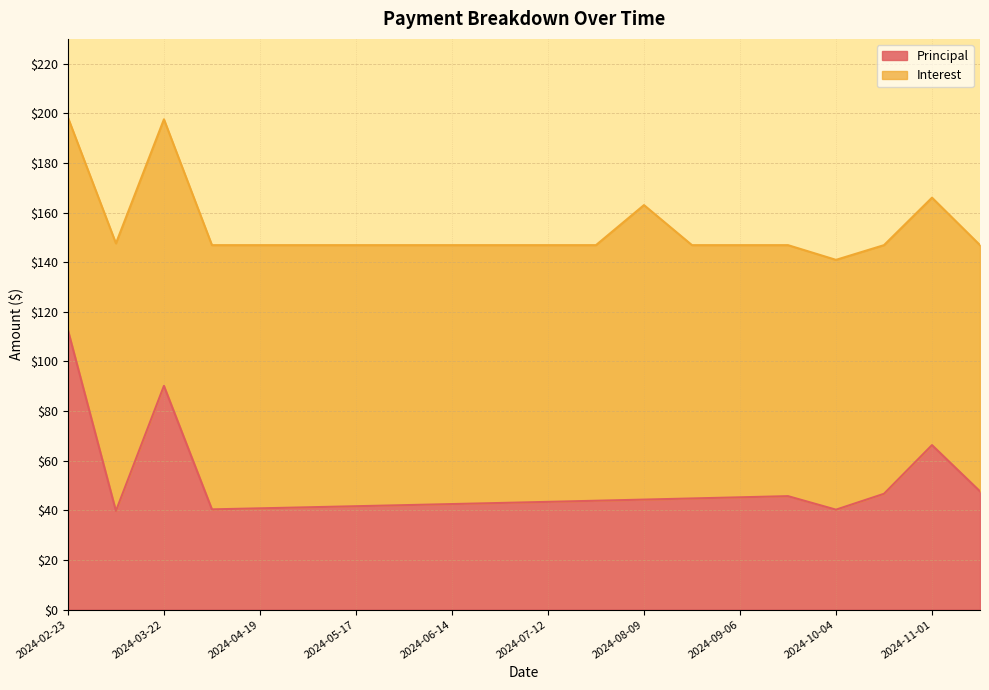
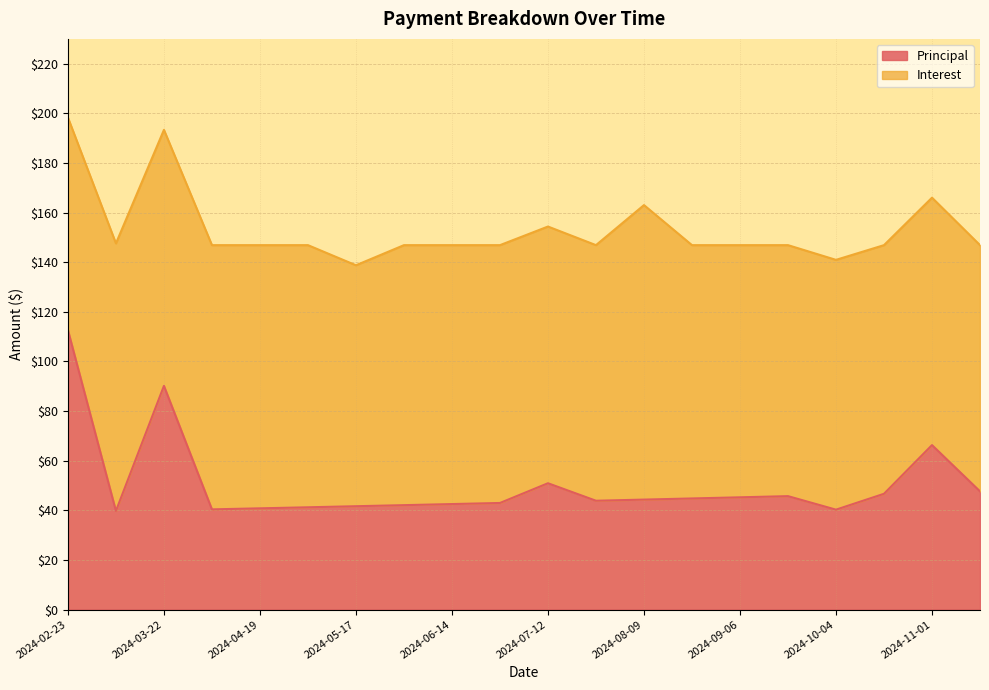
Interest, 2024-03-22: $107 -> $103
Interest, 2024-05-17: $105 -> $97
Principal, 2024-07-12: $43 -> $51
